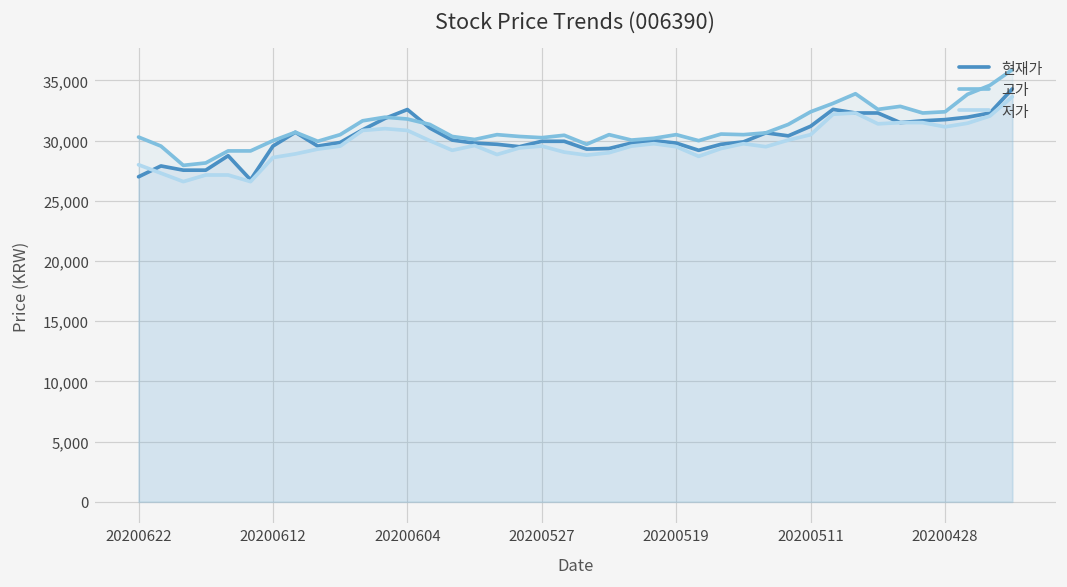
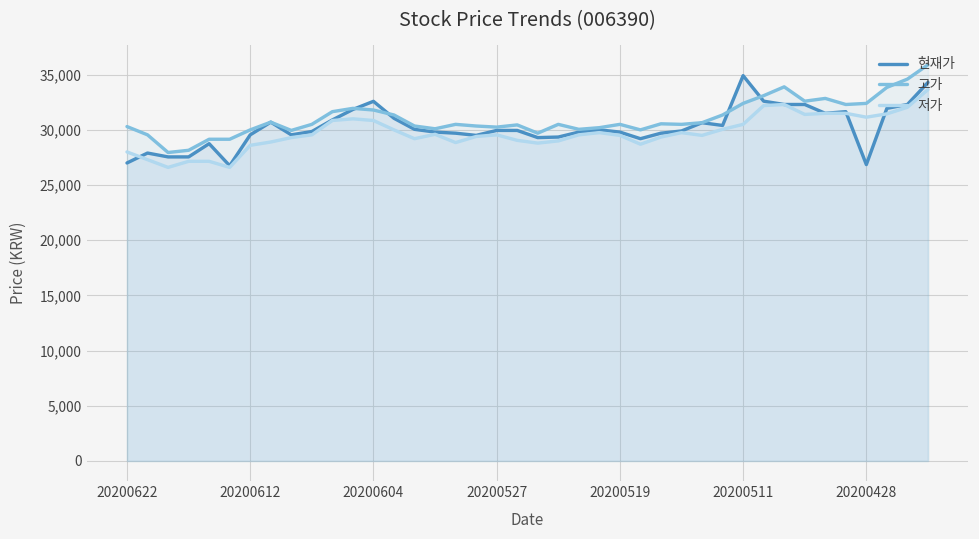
현재가, 20200511: 31,200 -> 34,900
현재가, 20200428: 31,800 -> 26,900
